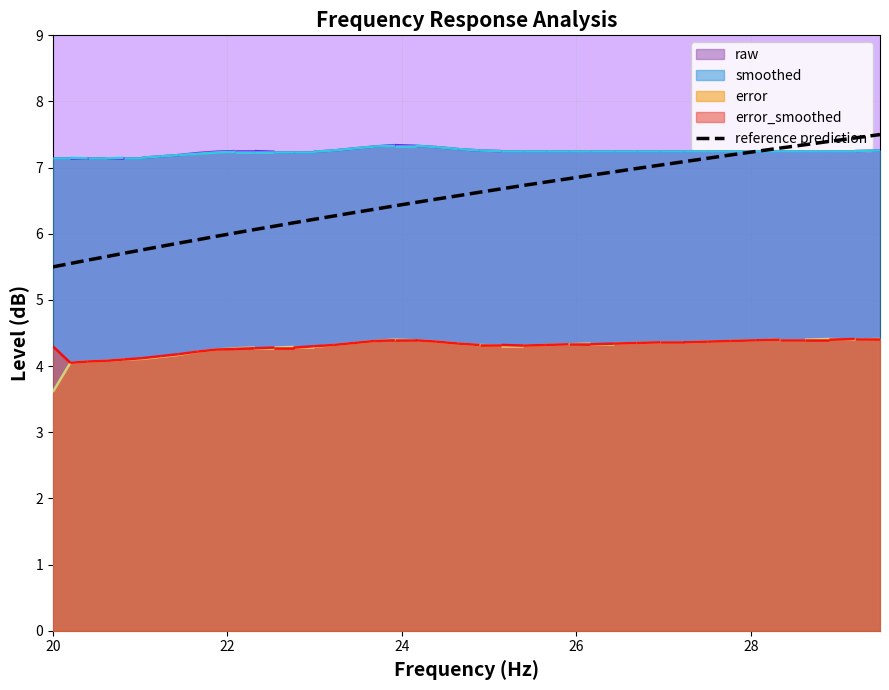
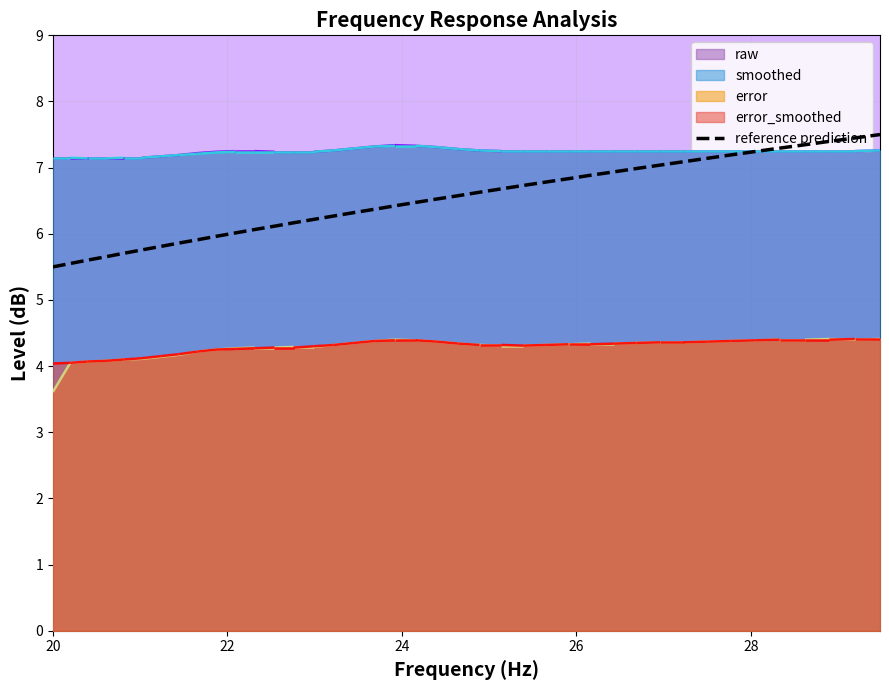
error_smoothed, 20: 4.3 -> 4.0
